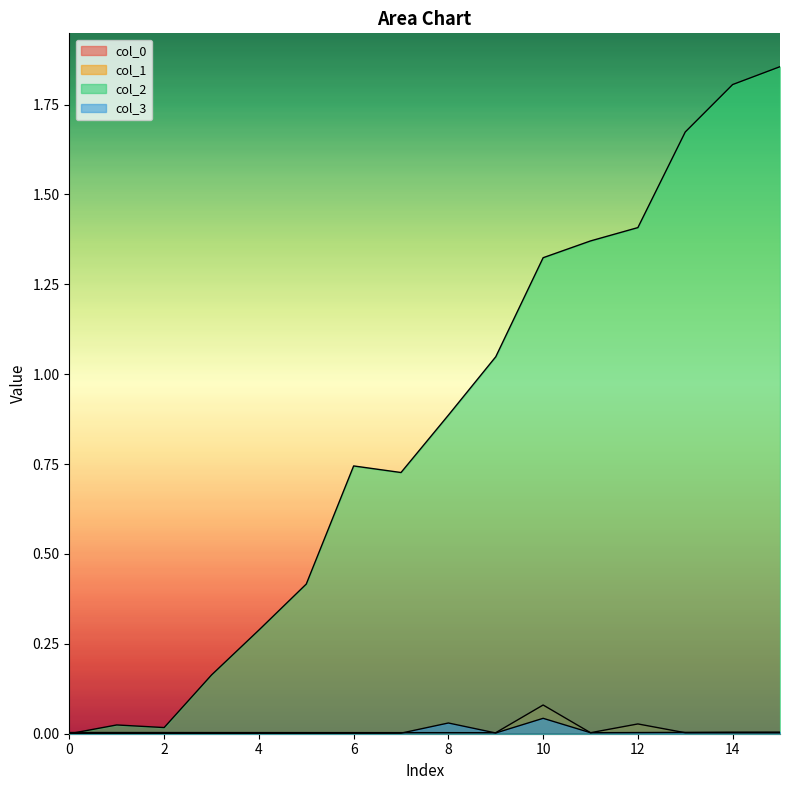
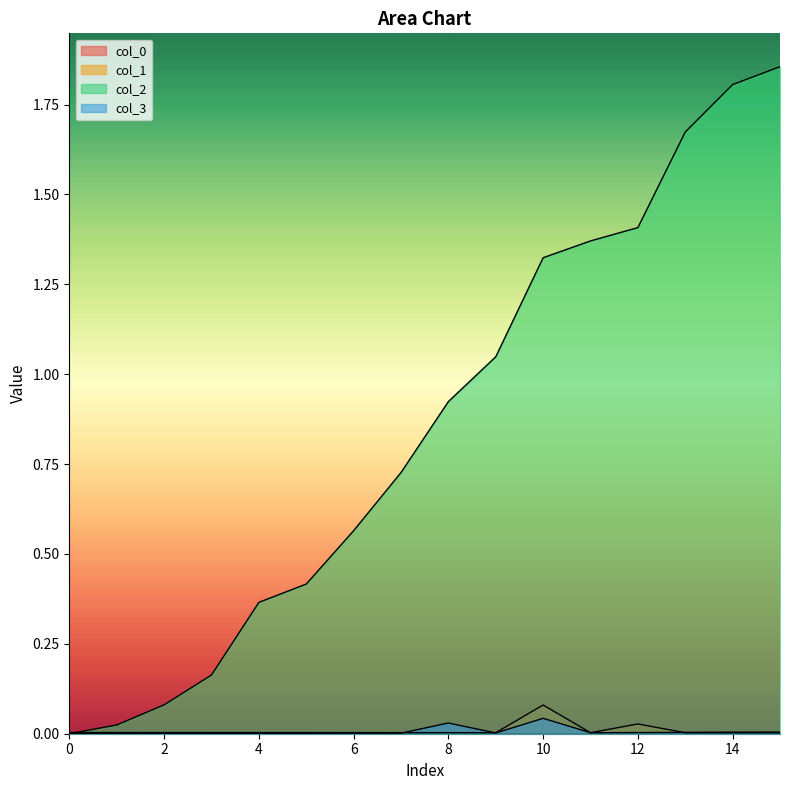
col_2, 2: 0.02 -> 0.08
col_2, 4: 0.29 -> 0.37
col_2, 6: 0.74 -> 0.56
col_2, 8: 0.89 -> 0.92
